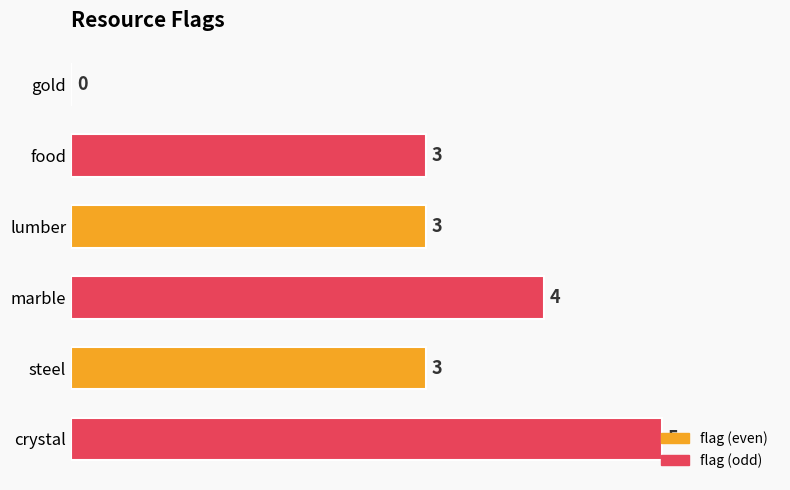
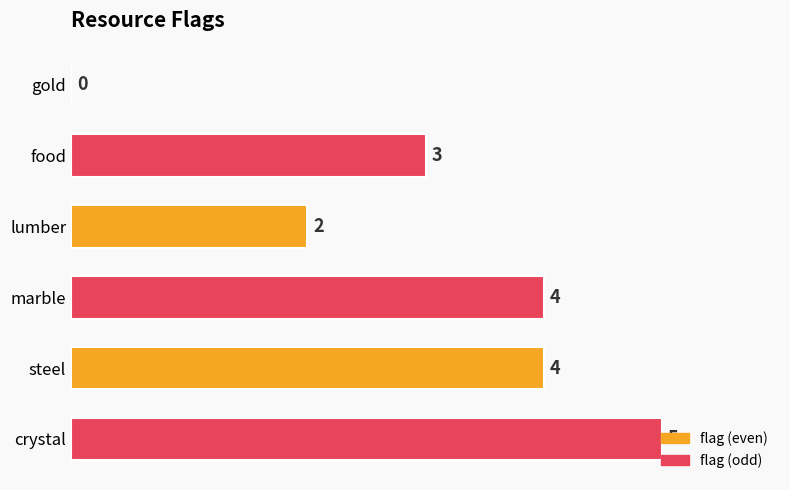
lumber: 3 -> 2
steel: 3 -> 4
